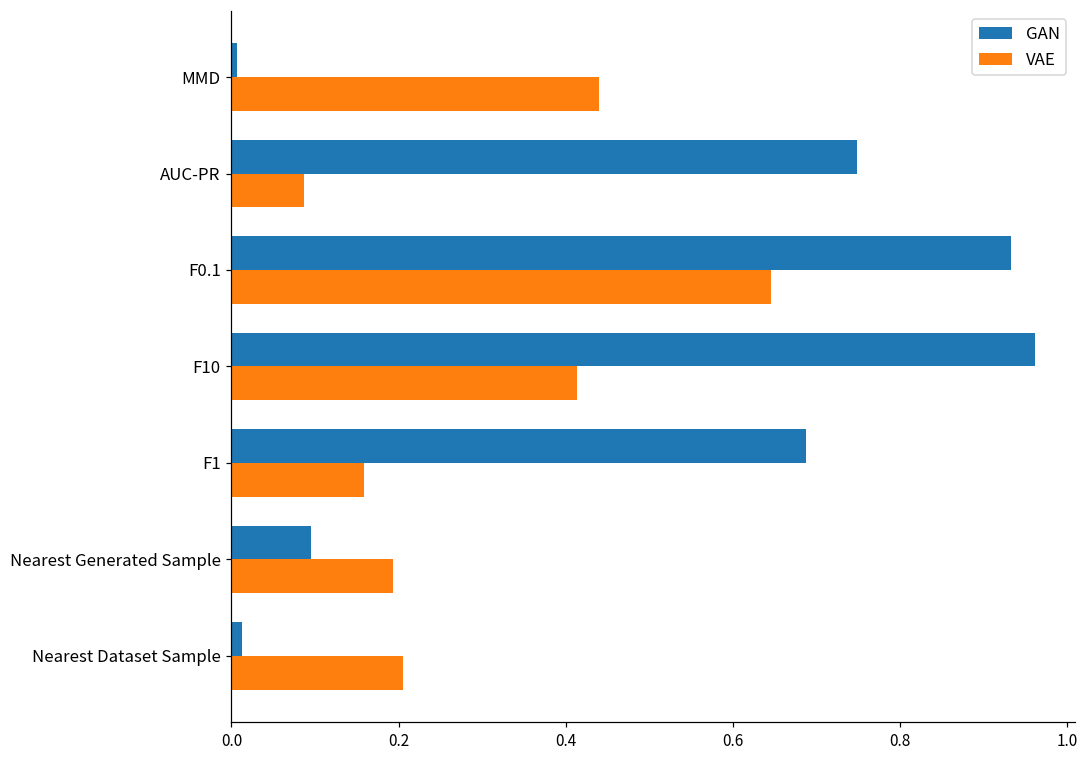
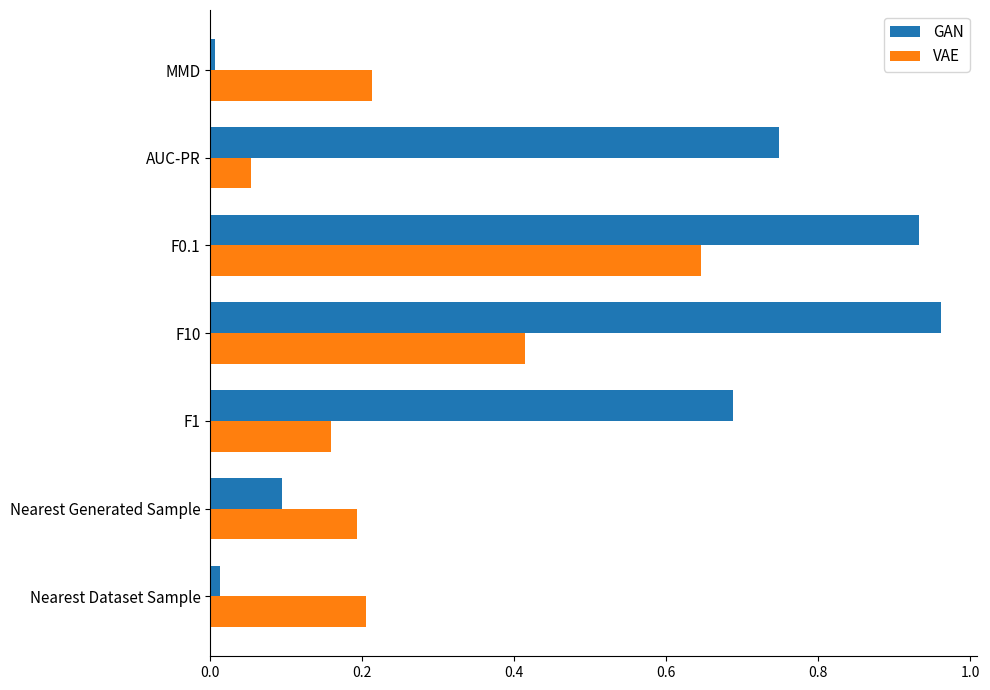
VAE, MMD: 0.44 -> 0.21
VAE, AUC-PR: 0.09 -> 0.05
